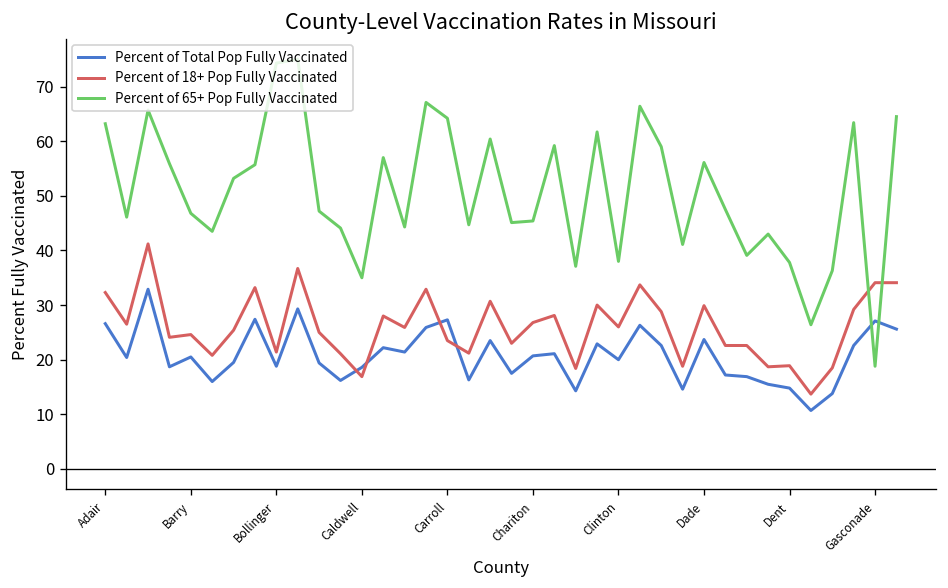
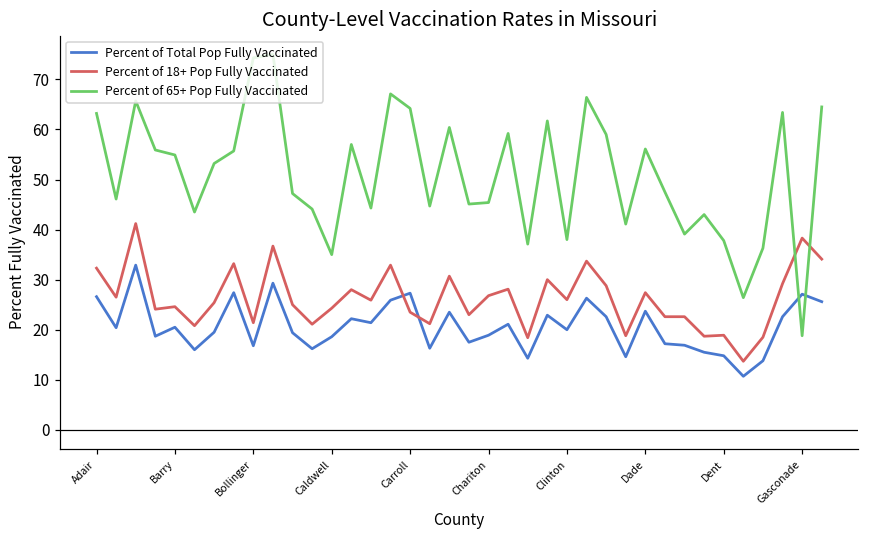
Percent of 65+ Pop Fully Vaccinated, Barry: 47 -> 55
Percent of Total Pop Fully Vaccinated, Bollinger: 19 -> 17
Percent of 18+ Pop Fully Vaccinated, Caldwell: 17 -> 24
Percent of Total Pop Fully Vaccinated, Chariton: 21 -> 19
Percent of 18+ Pop Fully Vaccinated, Dade: 30 -> 27
Percent of 18+ Pop Fully Vaccinated, Gasconade: 34 -> 38
